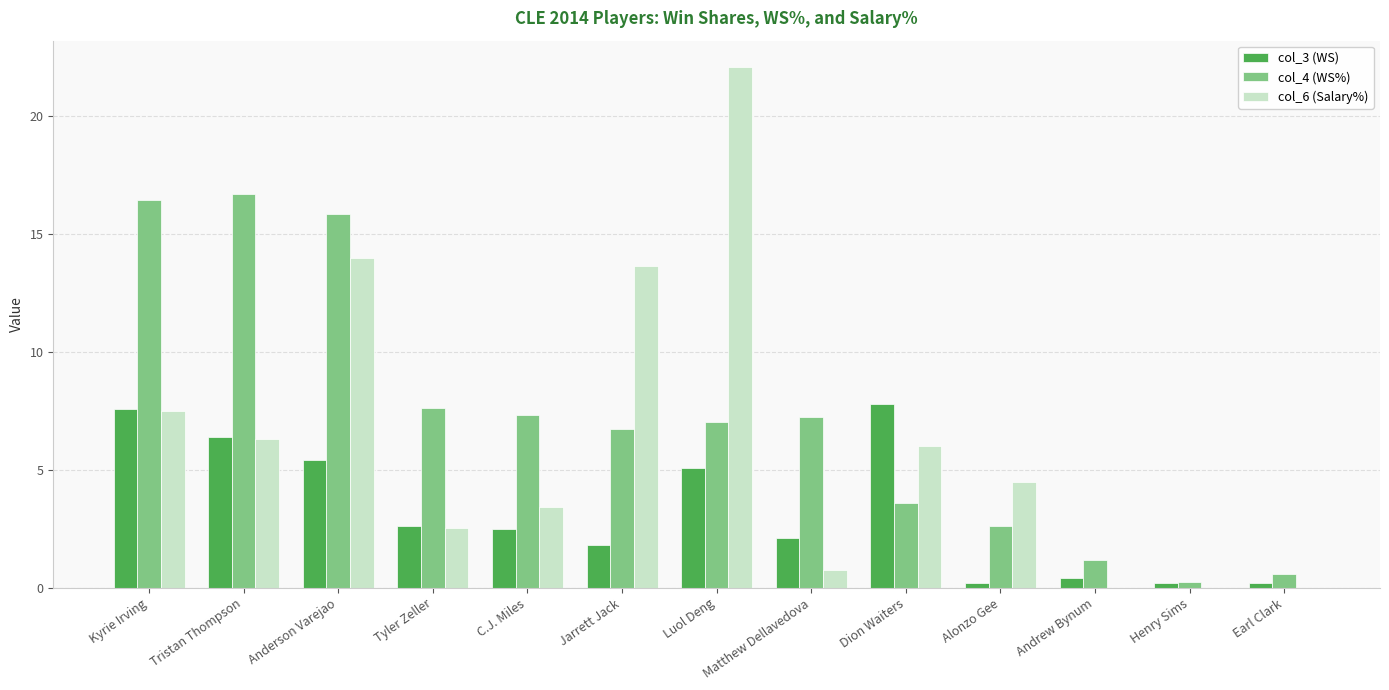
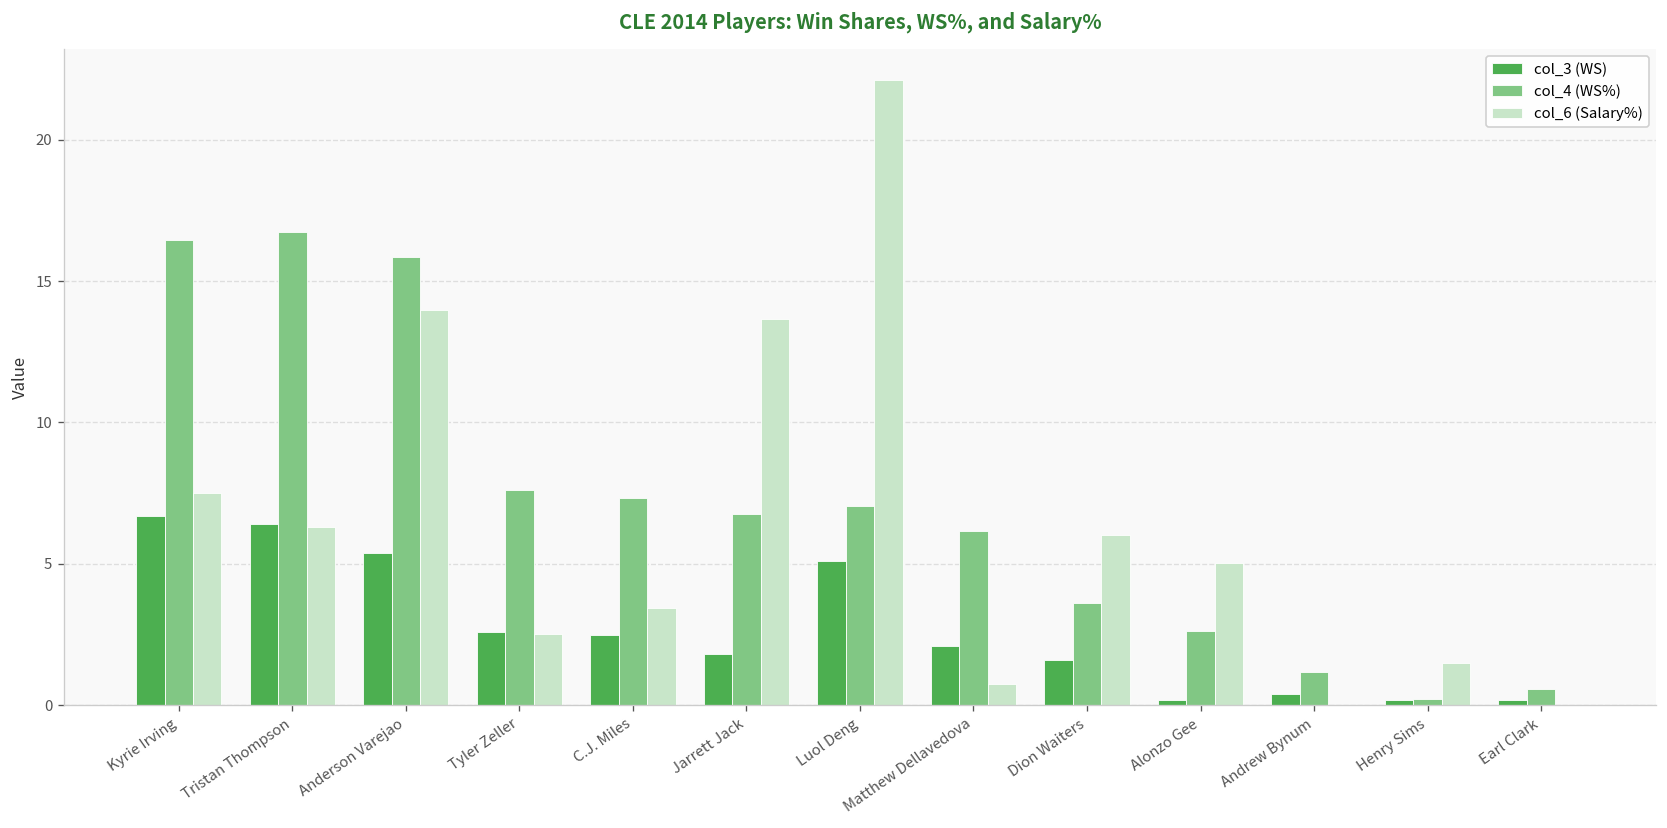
col_3 (WS), Kyrie Irving: 7.6 -> 6.7
col_4 (WS%), Matthew Dellavedova: 7.2 -> 6.2
col_3 (WS), Dion Waiters: 7.8 -> 1.6
col_6 (Salary%), Alonzo Gee: 4.5 -> 5.0
col_6 (Salary%), Henry Sims: 0.0 -> 1.5
